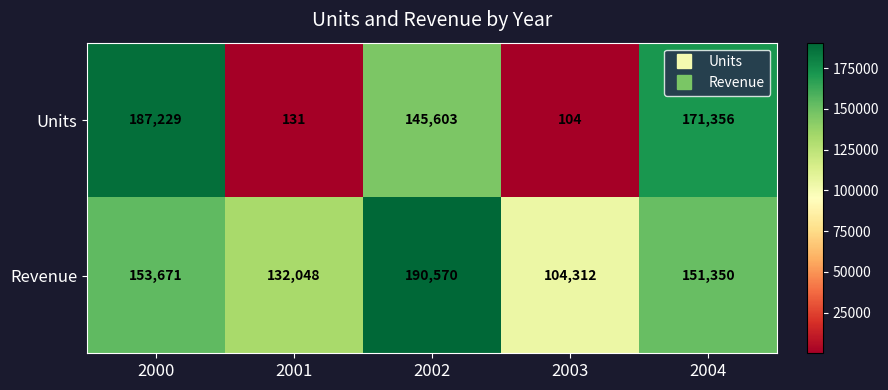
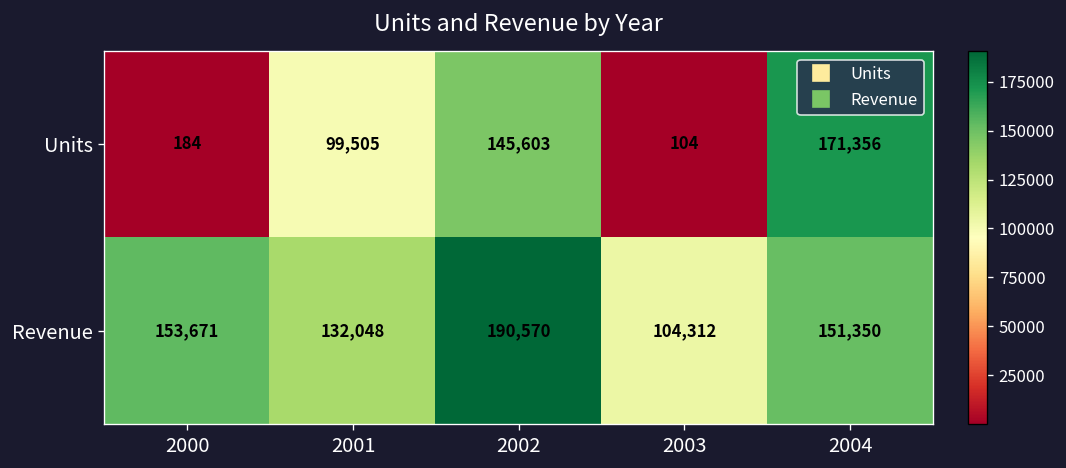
Units, 2000: 187,229 -> 184
Units, 2001: 131 -> 99,505
